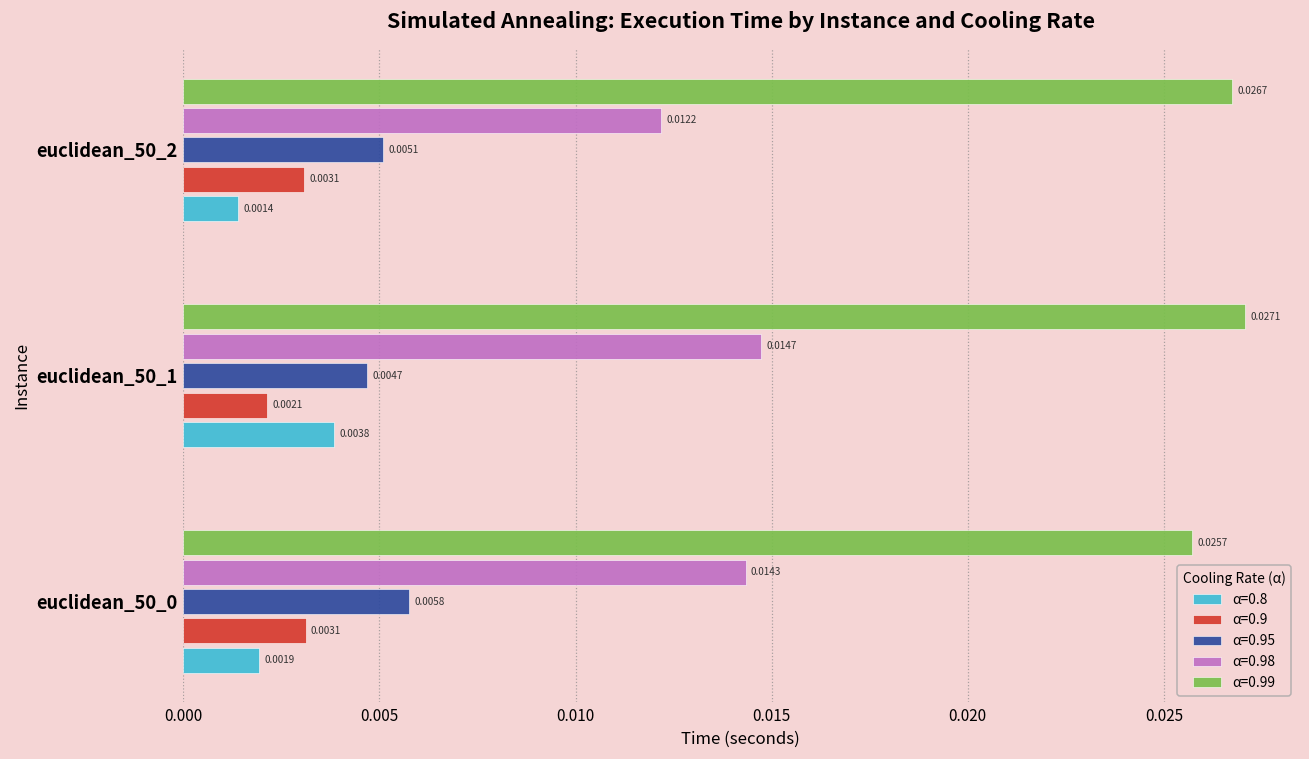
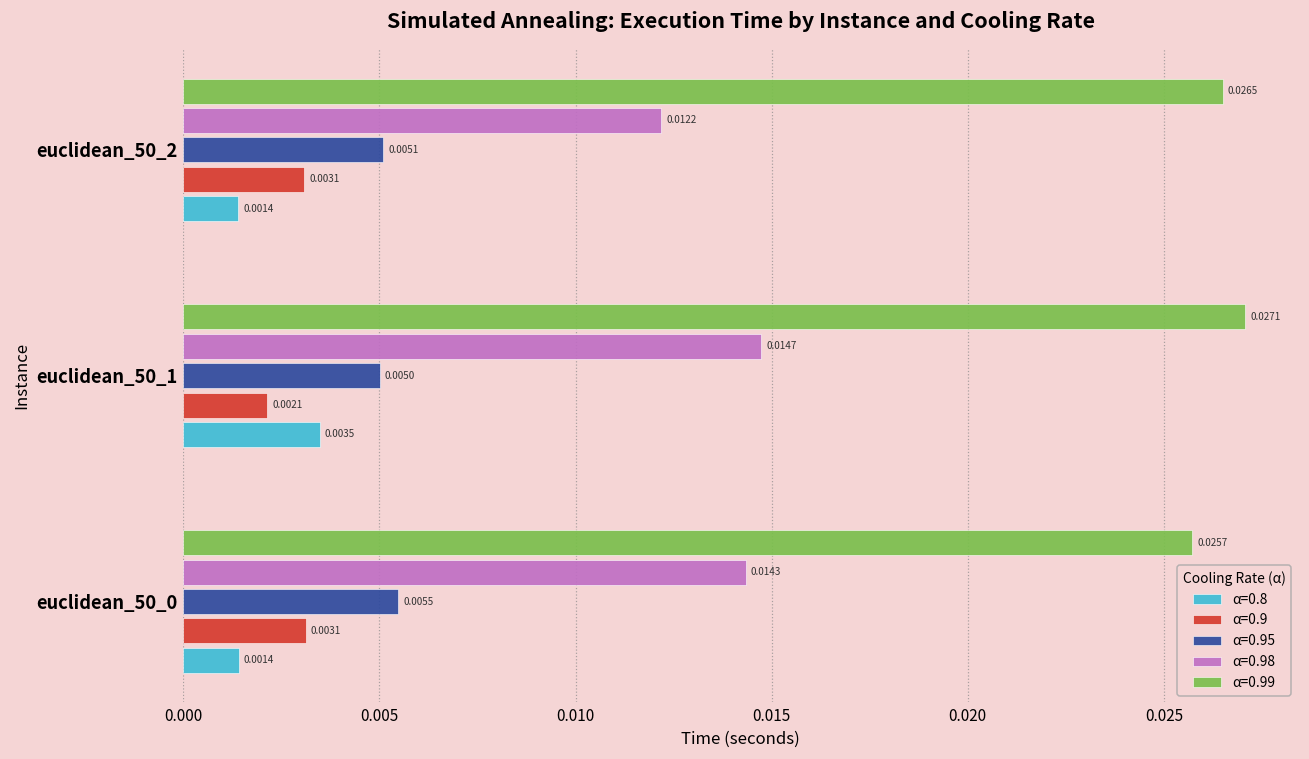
α=0.99, euclidean_50_2: 0.0267 -> 0.0265
α=0.95, euclidean_50_1: 0.0047 -> 0.0050
α=0.8, euclidean_50_1: 0.0038 -> 0.0035
α=0.95, euclidean_50_0: 0.0058 -> 0.0055
α=0.8, euclidean_50_0: 0.0019 -> 0.0014
